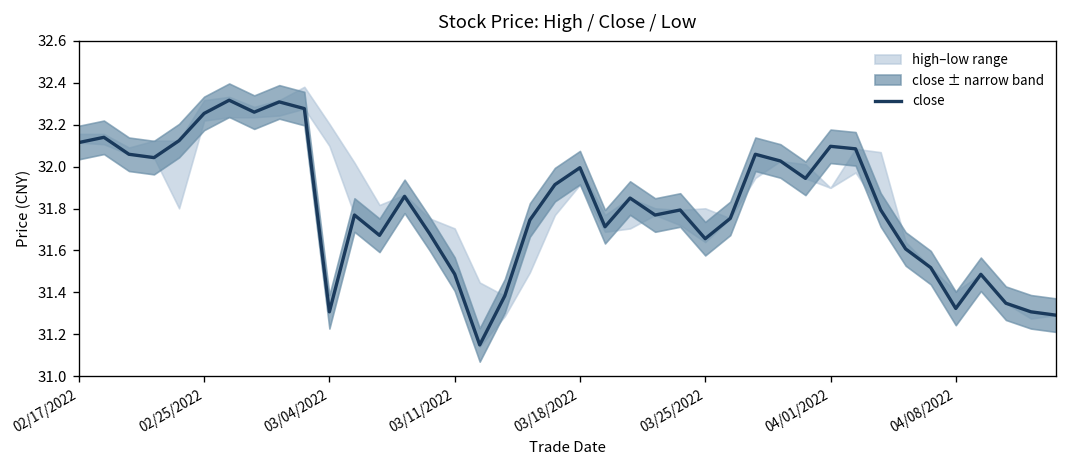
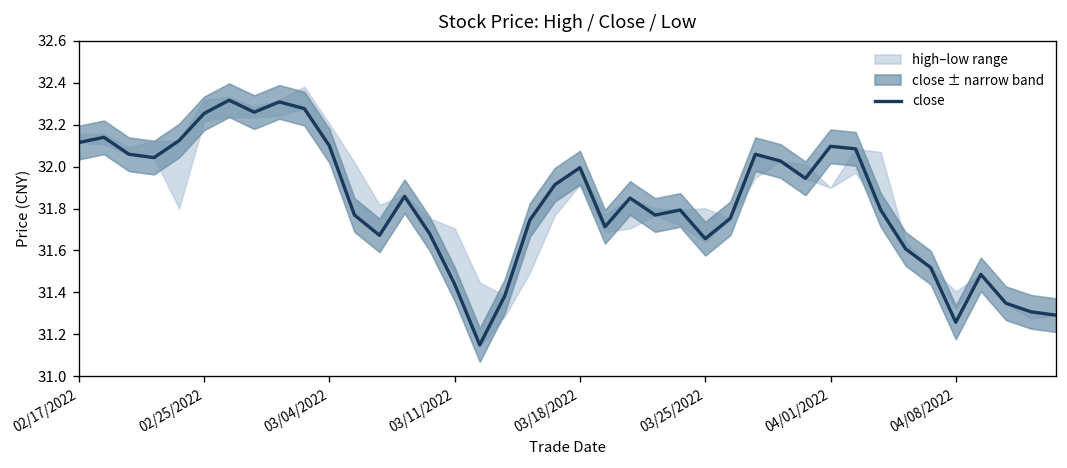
close, 03/04/2022: 31.31 -> 32.10
close, 03/11/2022: 31.49 -> 31.44
close, 04/08/2022: 31.32 -> 31.26
